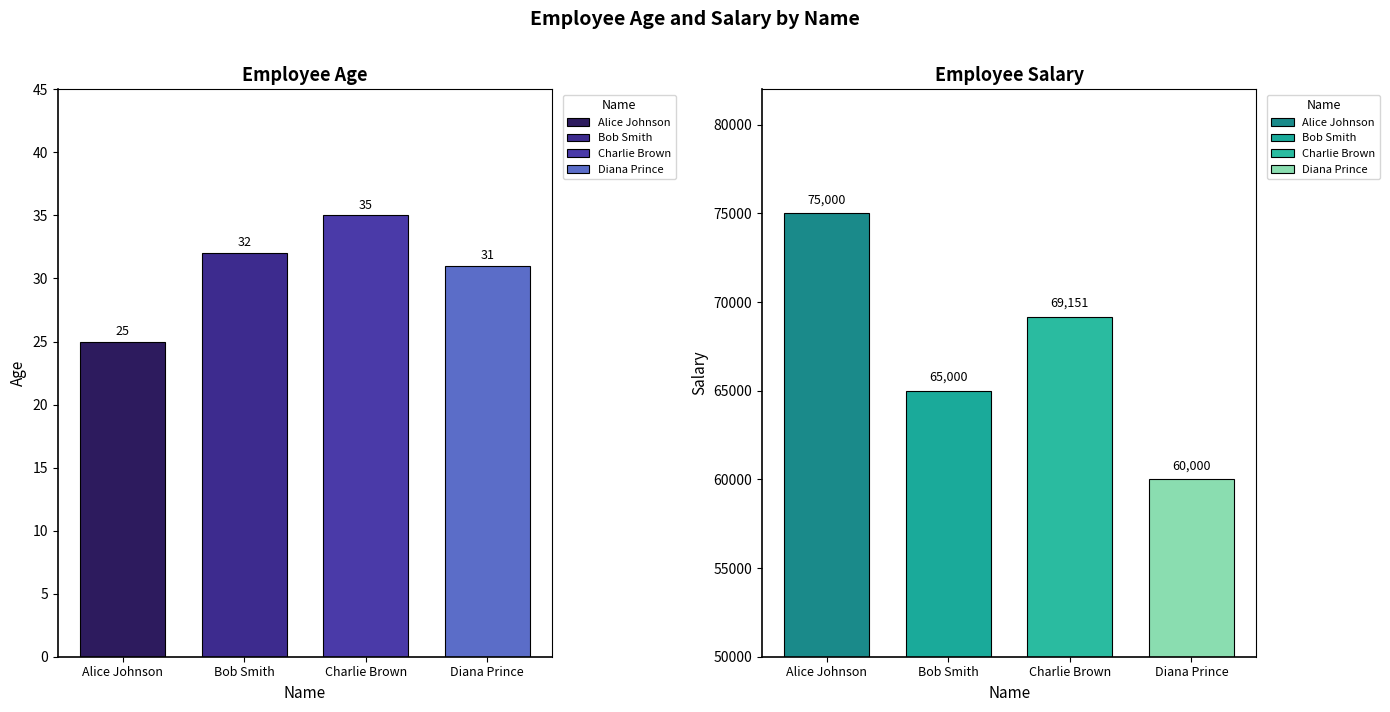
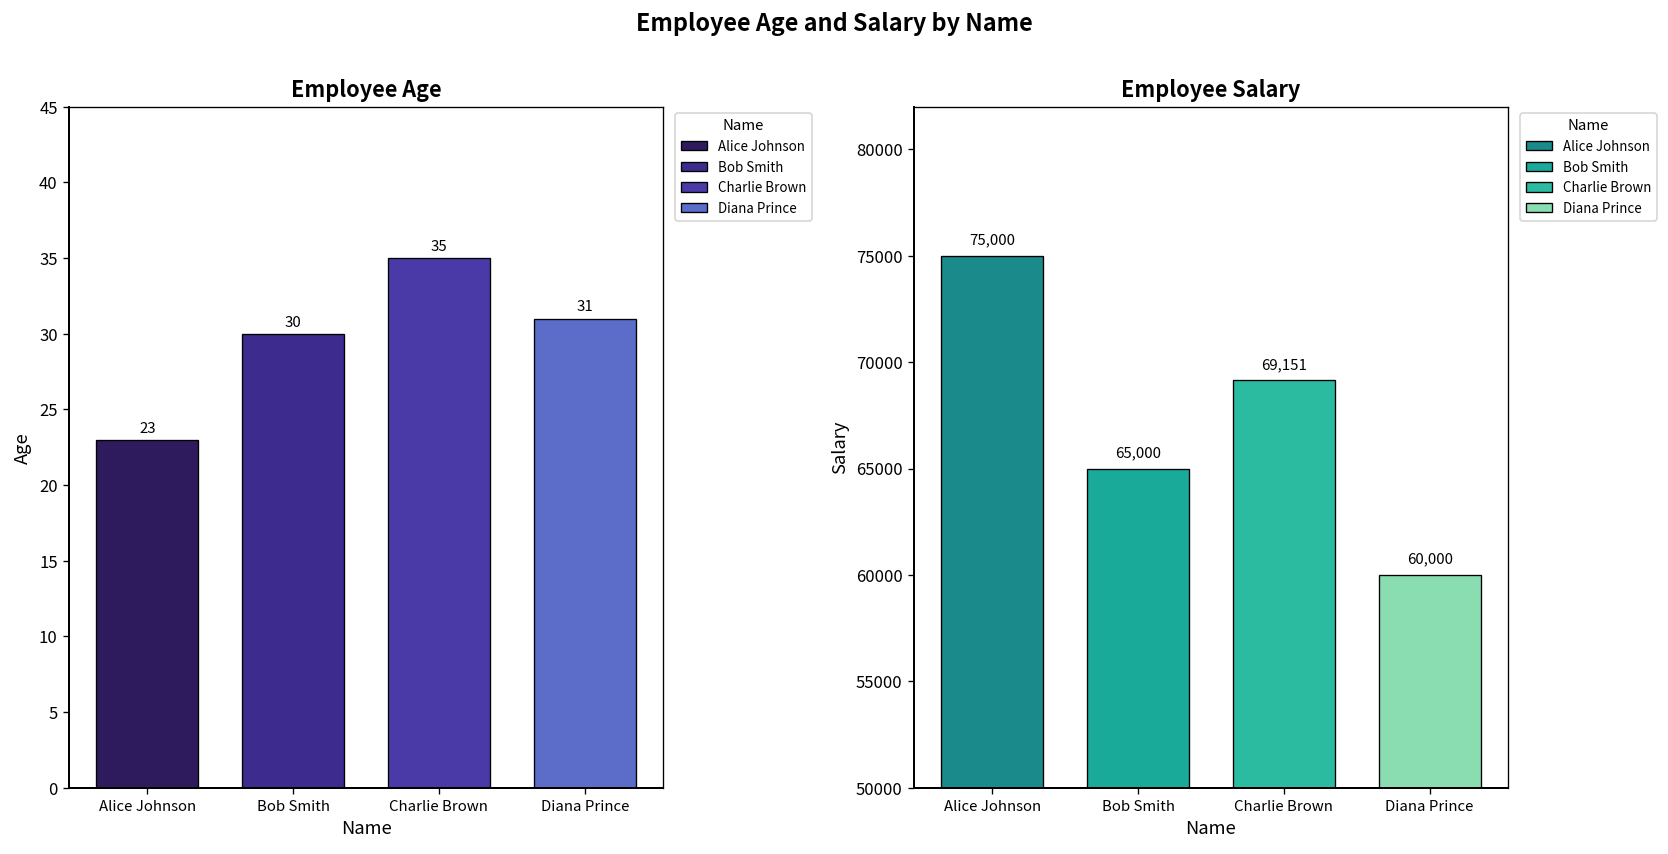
Employee Age, Alice Johnson: 25 -> 23
Employee Age, Bob Smith: 32 -> 30
